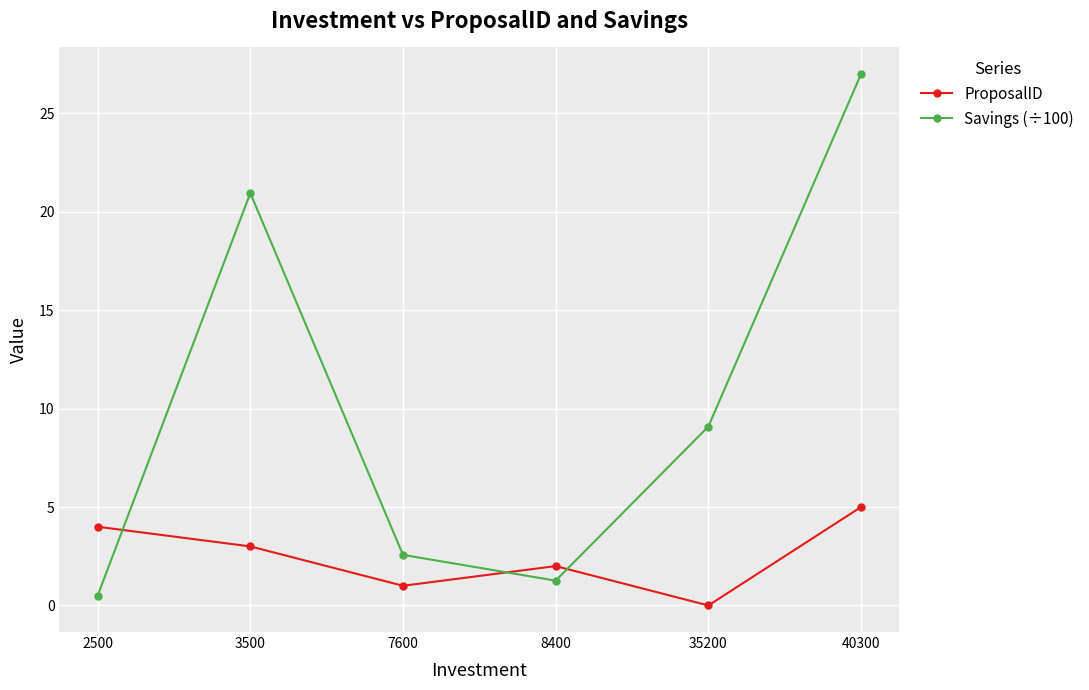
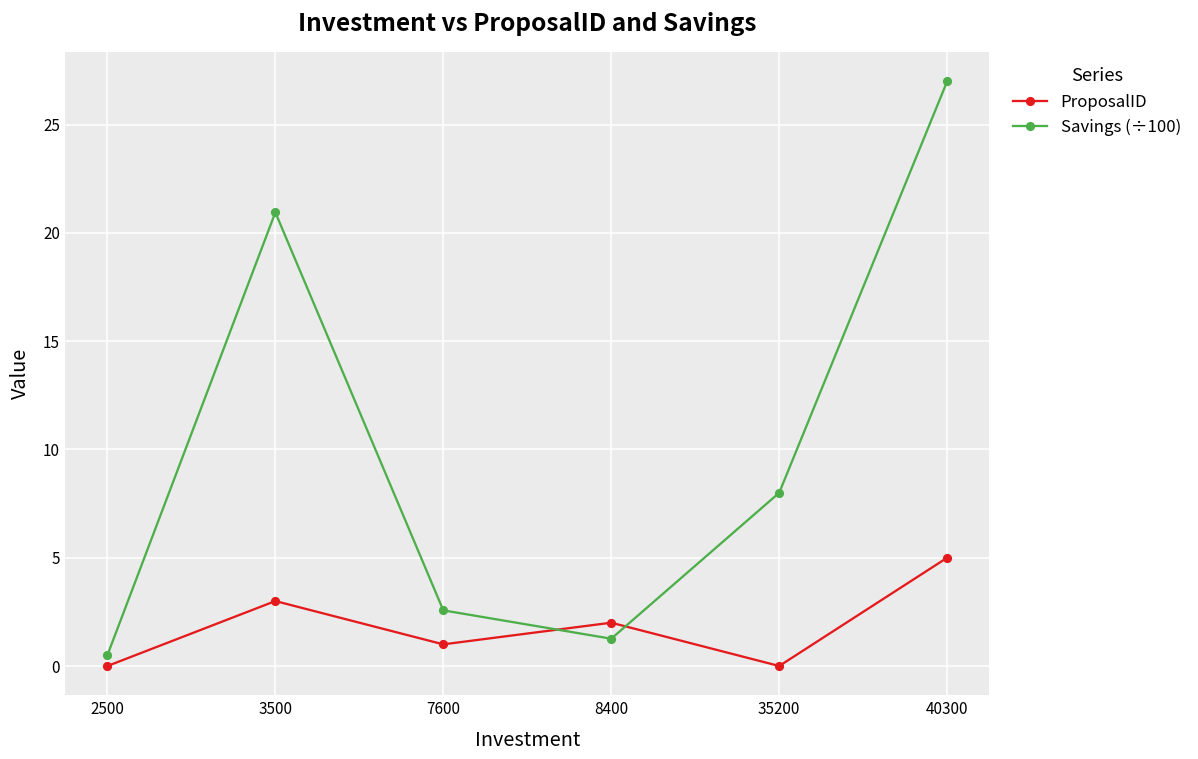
ProposalID, 2500: 4 -> 0
Savings (÷100), 35200: 9.1 -> 8.0
